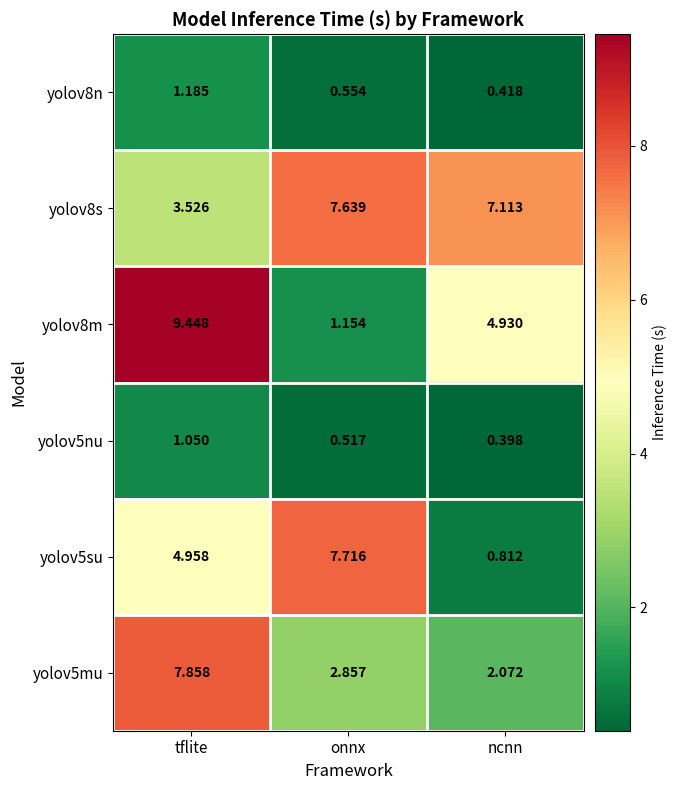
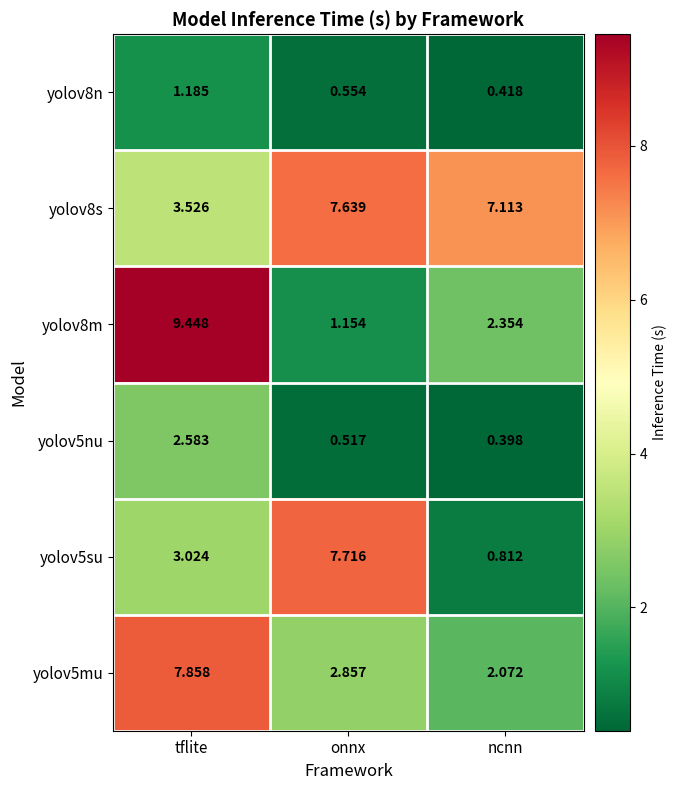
yolov8m, ncnn: 4.930 -> 2.354
yolov5nu, tflite: 1.050 -> 2.583
yolov5su, tflite: 4.958 -> 3.024
